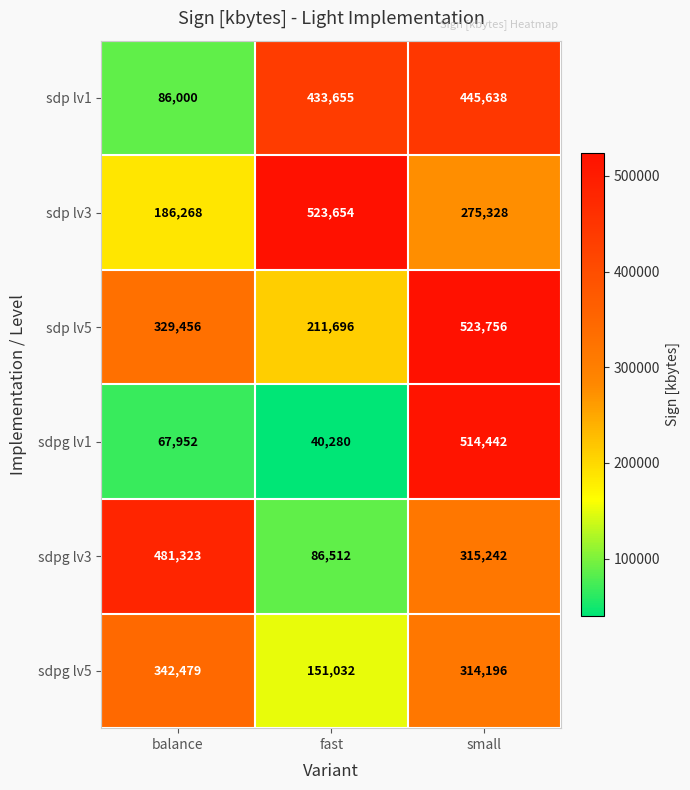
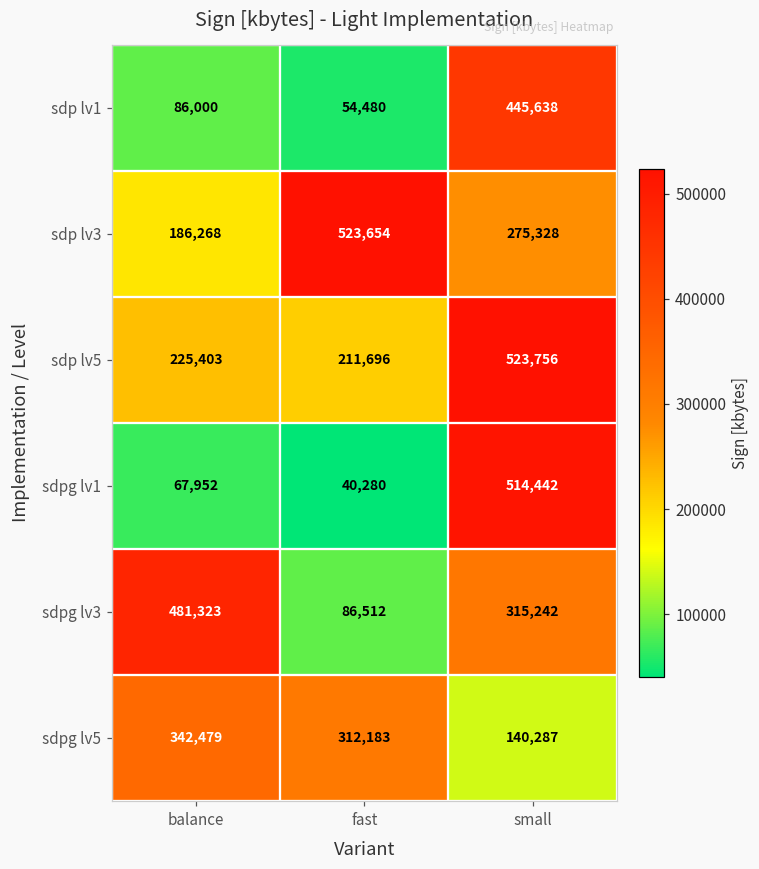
sdp lv1, fast: 433,655 -> 54,480
sdp lv5, balance: 329,456 -> 225,403
sdpg lv5, fast: 151,032 -> 312,183
sdpg lv5, small: 314,196 -> 140,287
